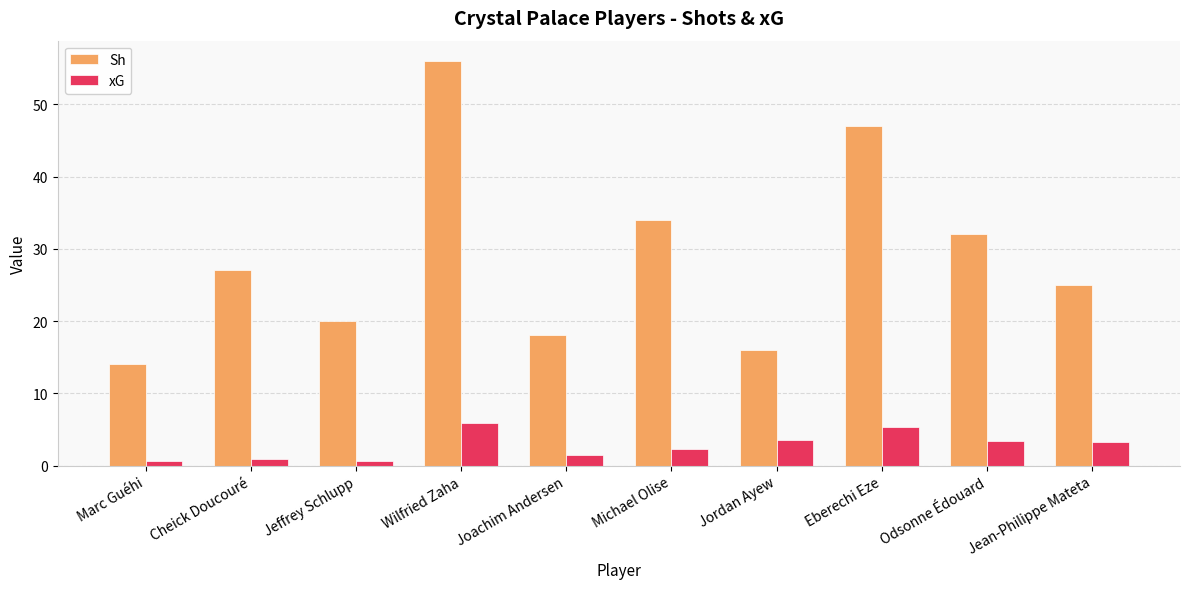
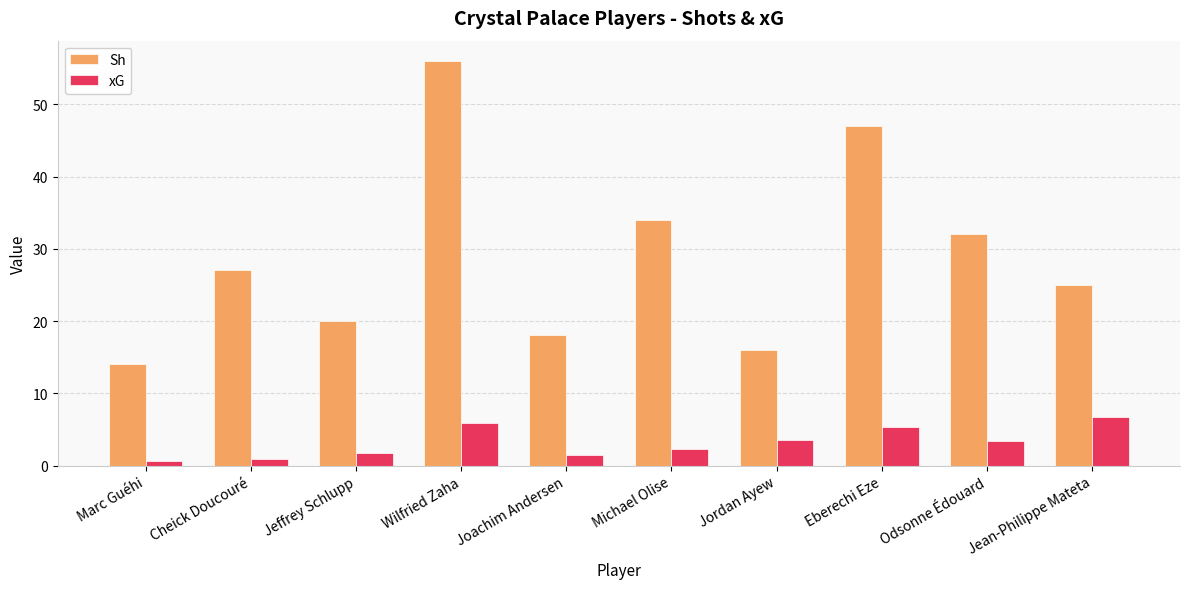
xG, Jeffrey Schlupp: 1 -> 2
xG, Jean-Philippe Mateta: 3 -> 7
